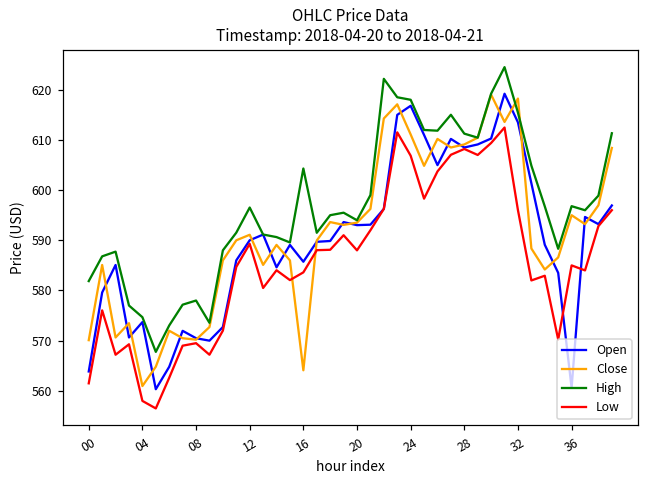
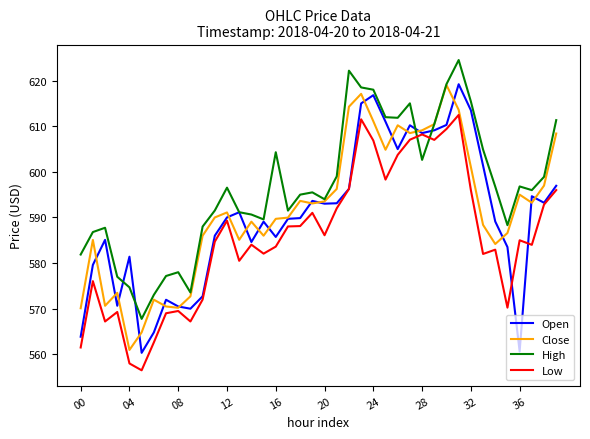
Open, 04: 574 -> 581
Close, 16: 564 -> 590
Low, 20: 588 -> 586
High, 28: 611 -> 603
Close, 32: 618 -> 601
